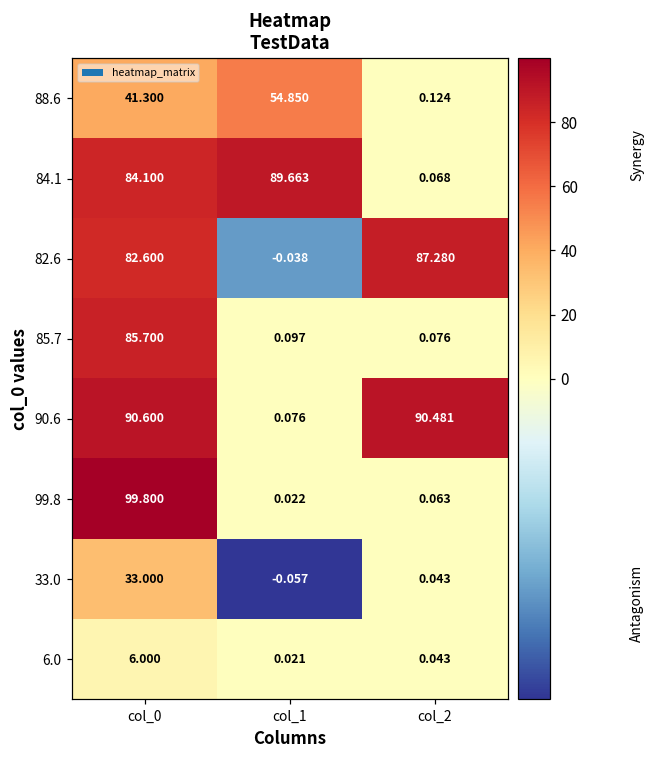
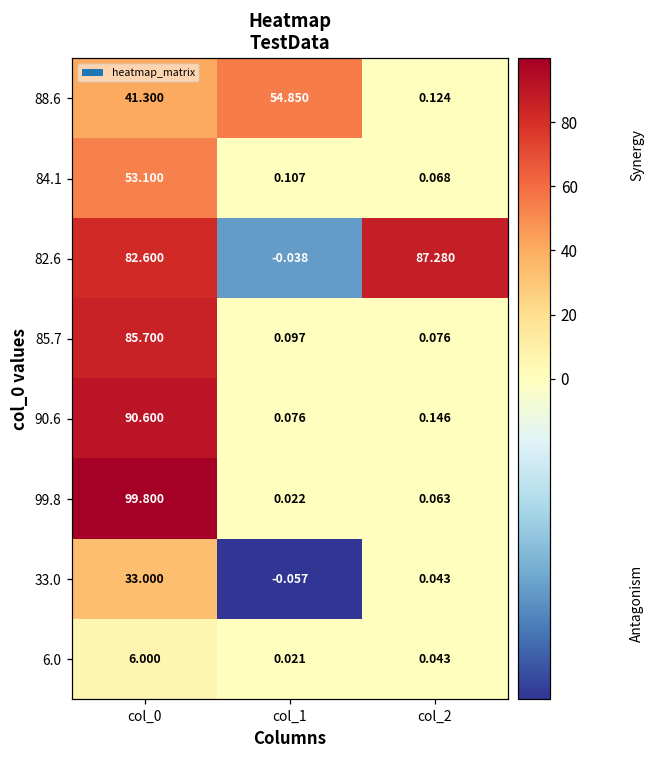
84.1, col_0: 84.100 -> 53.100
84.1, col_1: 89.663 -> 0.107
90.6, col_2: 90.481 -> 0.146
